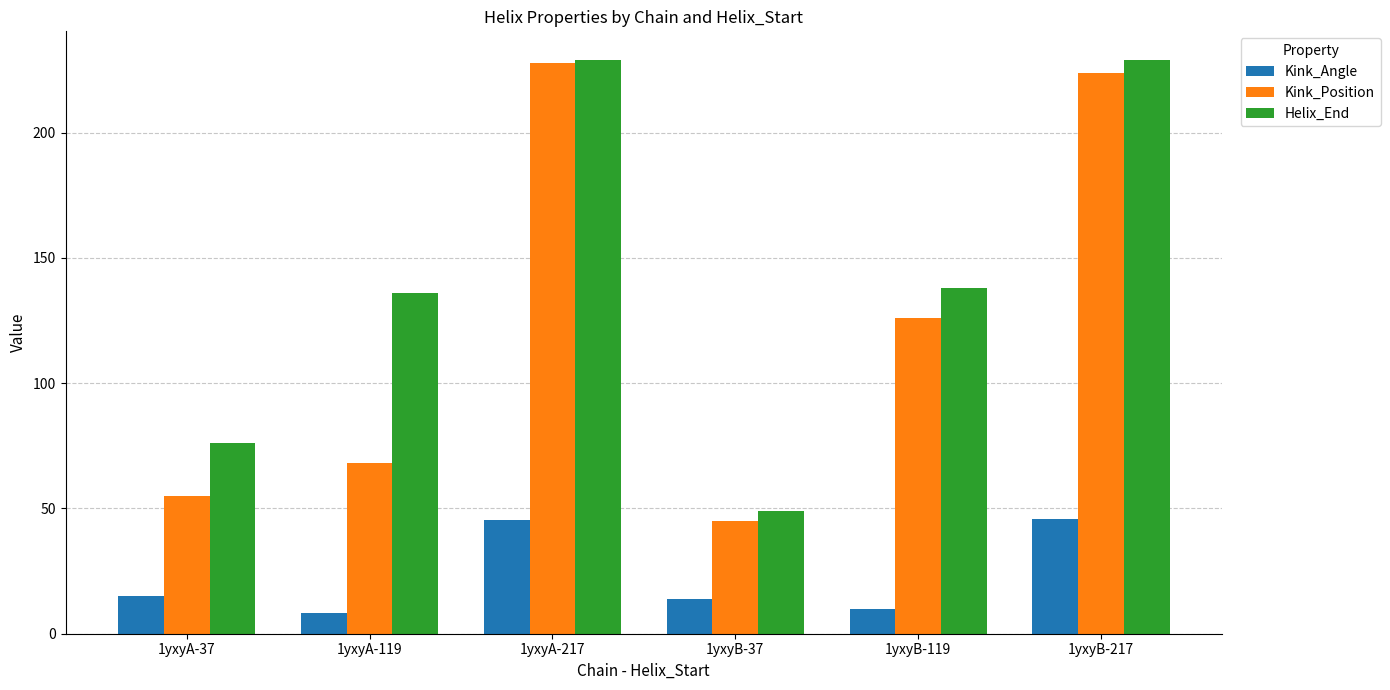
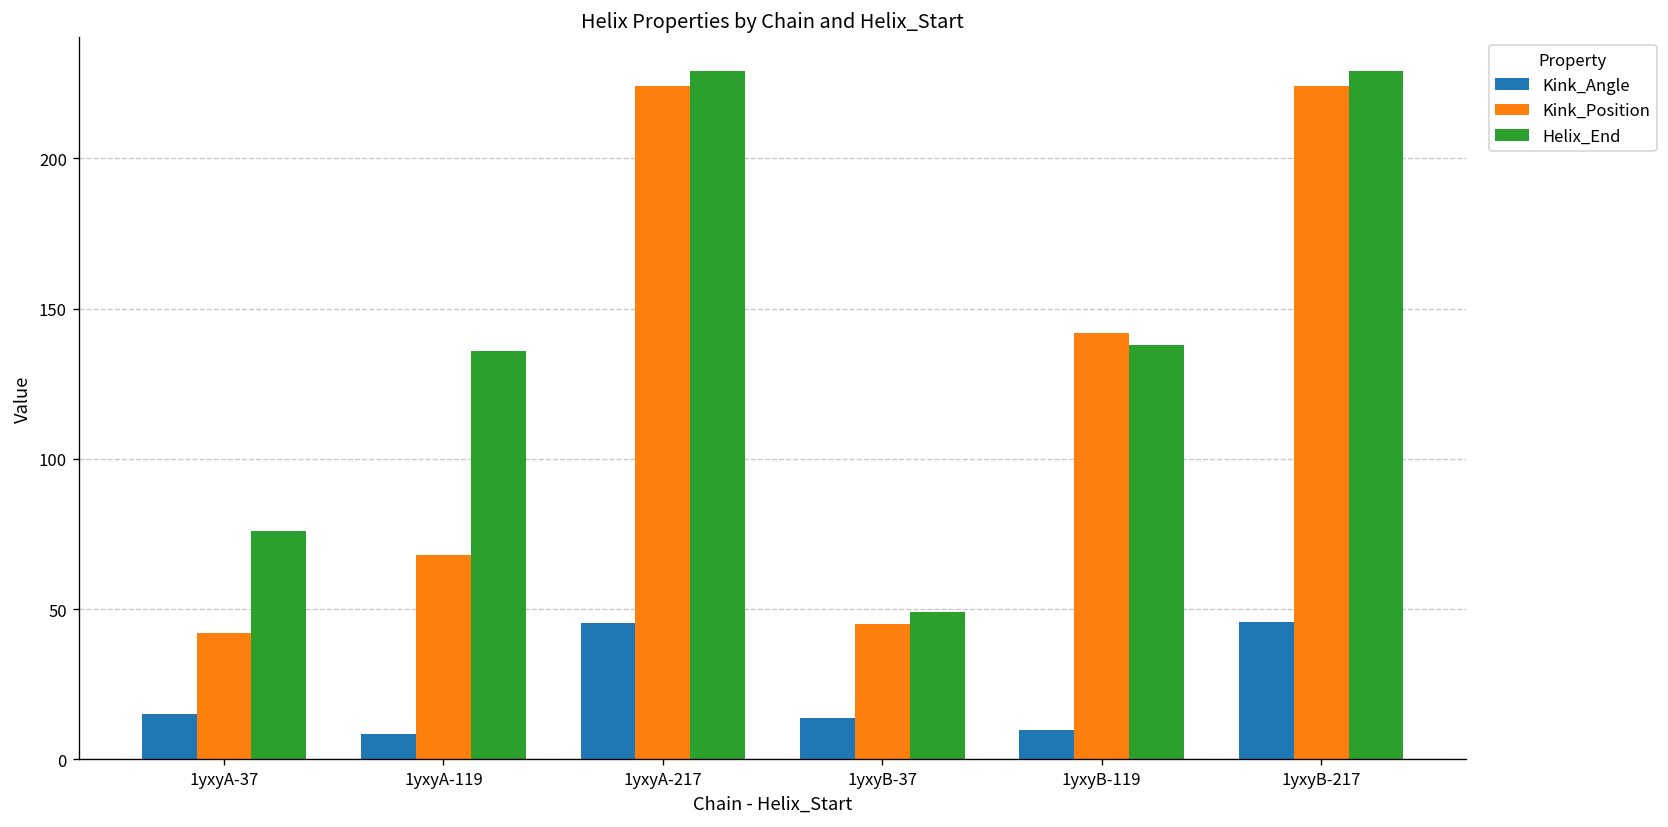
Kink_Position, 1yxyA-37: 55 -> 42
Kink_Position, 1yxyA-217: 228 -> 224
Kink_Position, 1yxyB-119: 126 -> 142
